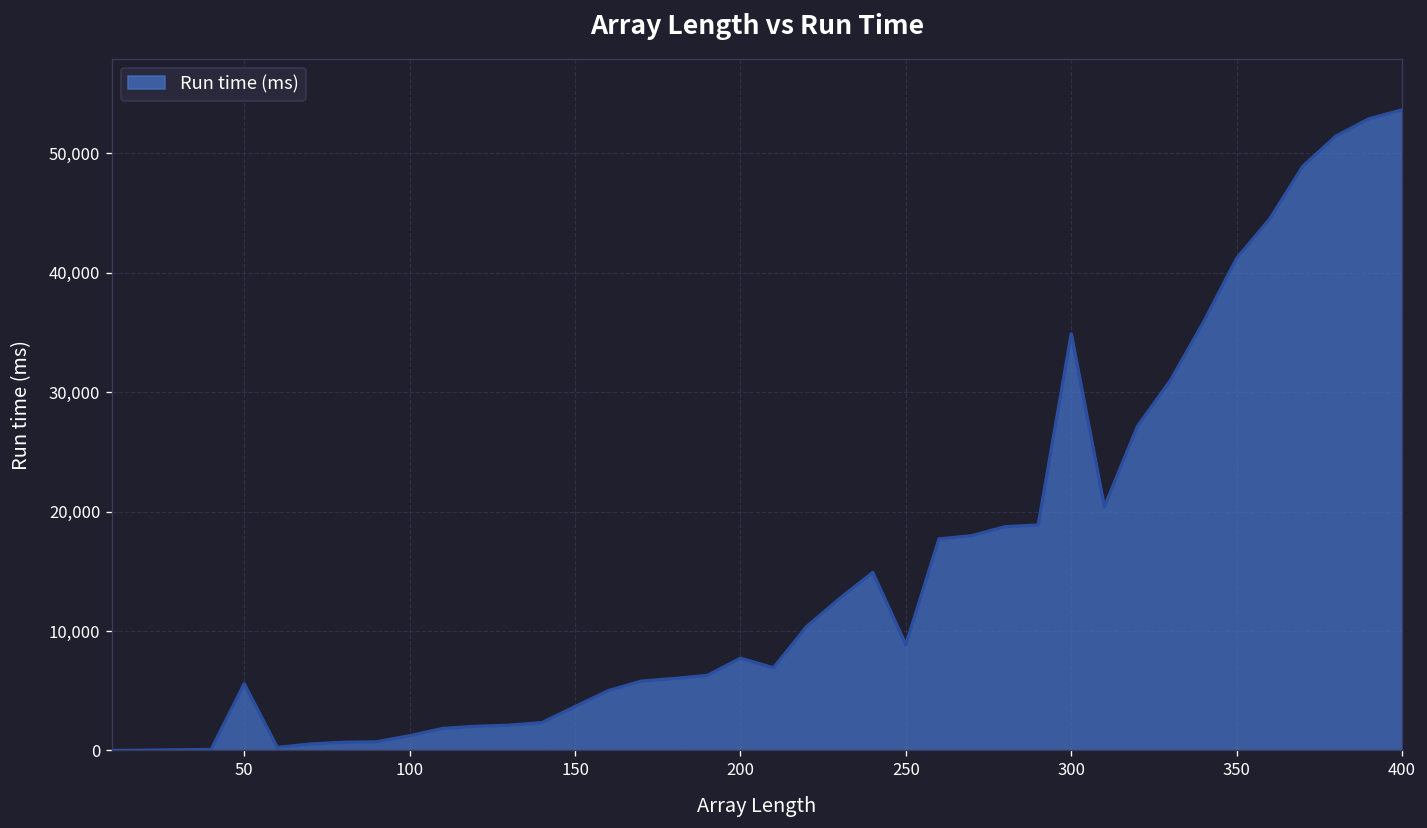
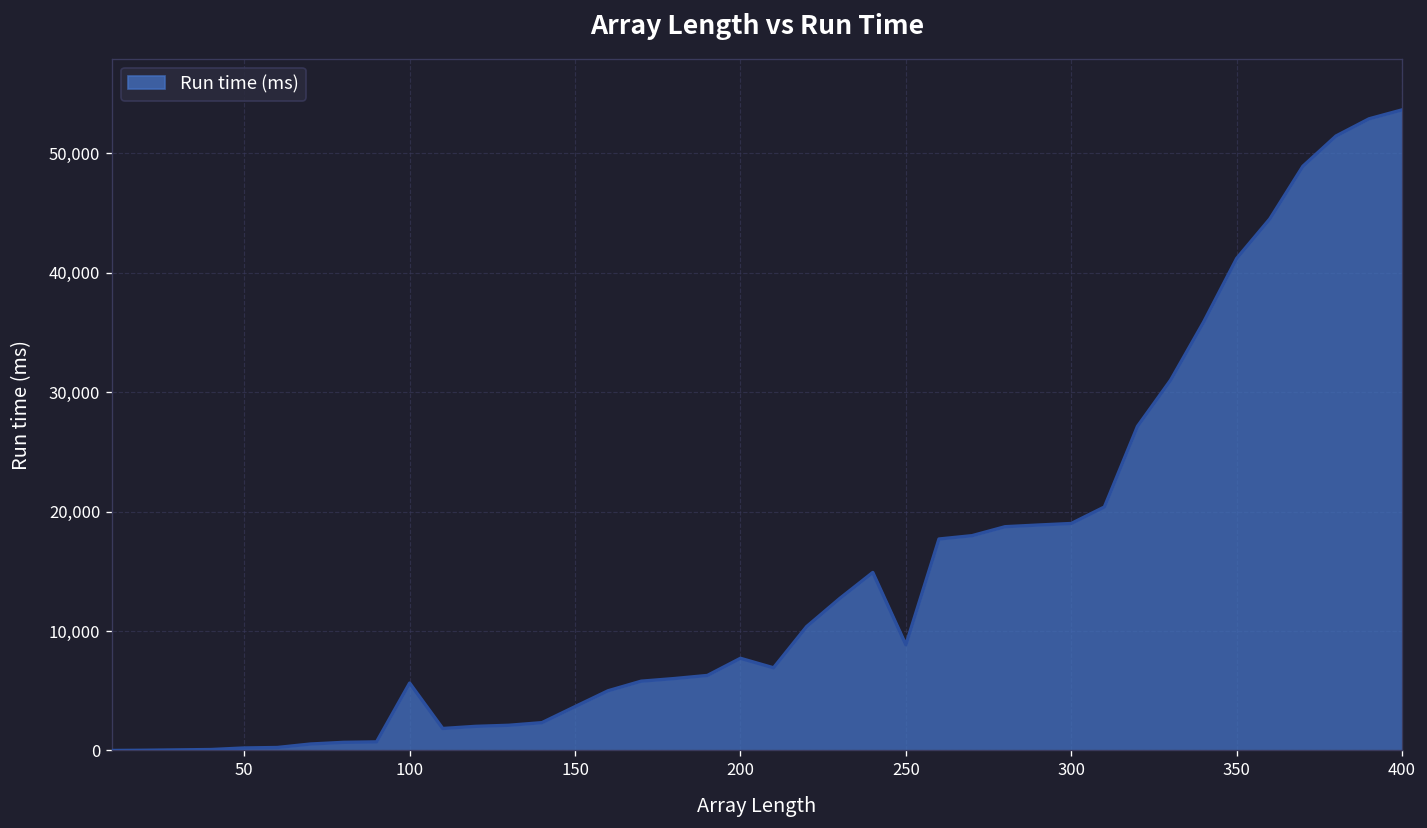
50: 6,000 -> 0
100: 1,000 -> 6,000
300: 35,000 -> 19,000
